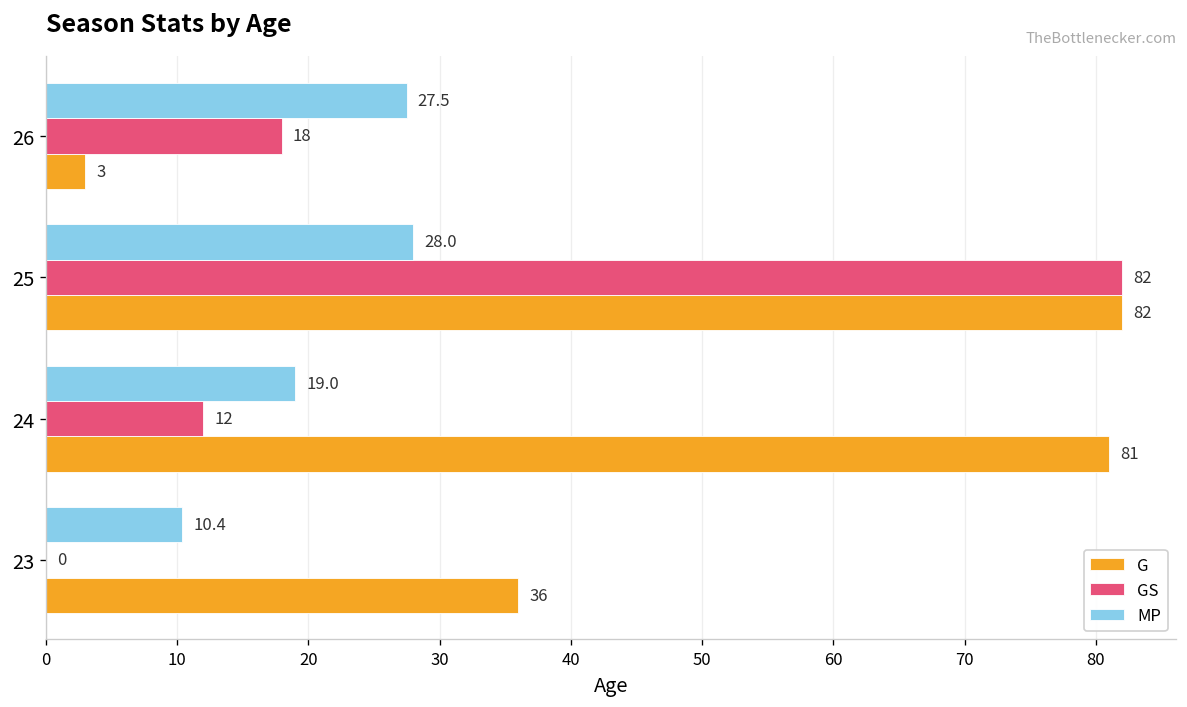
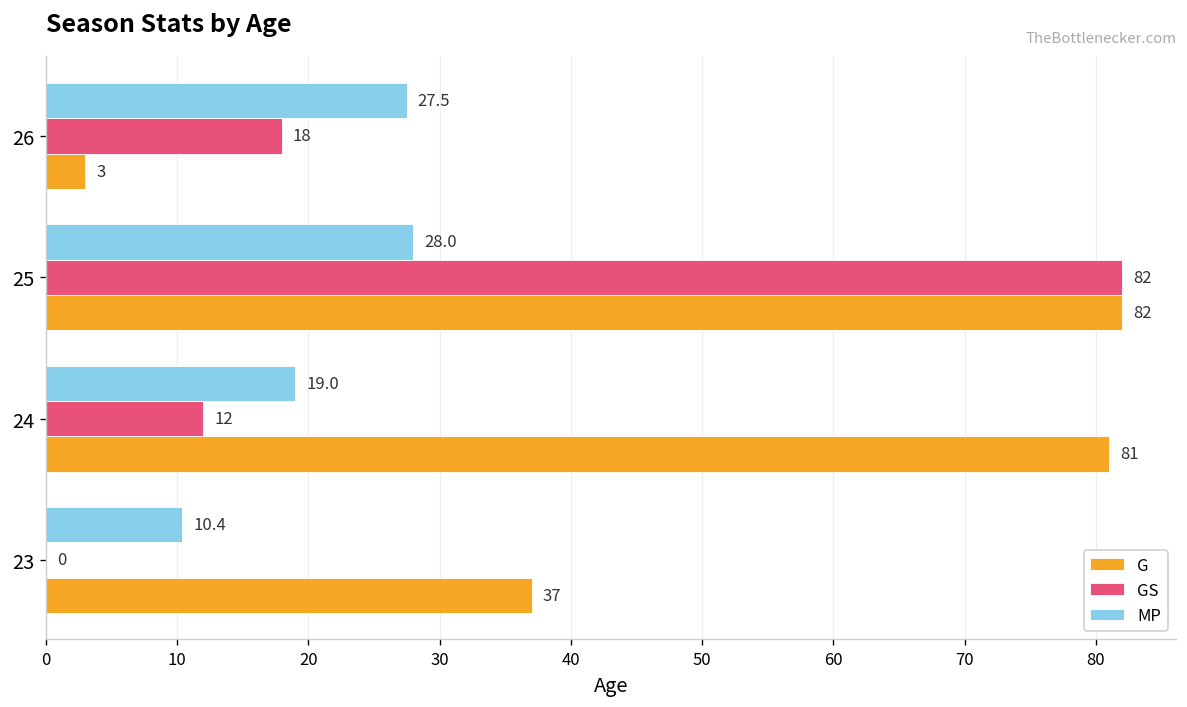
G, 23: 36 -> 37
